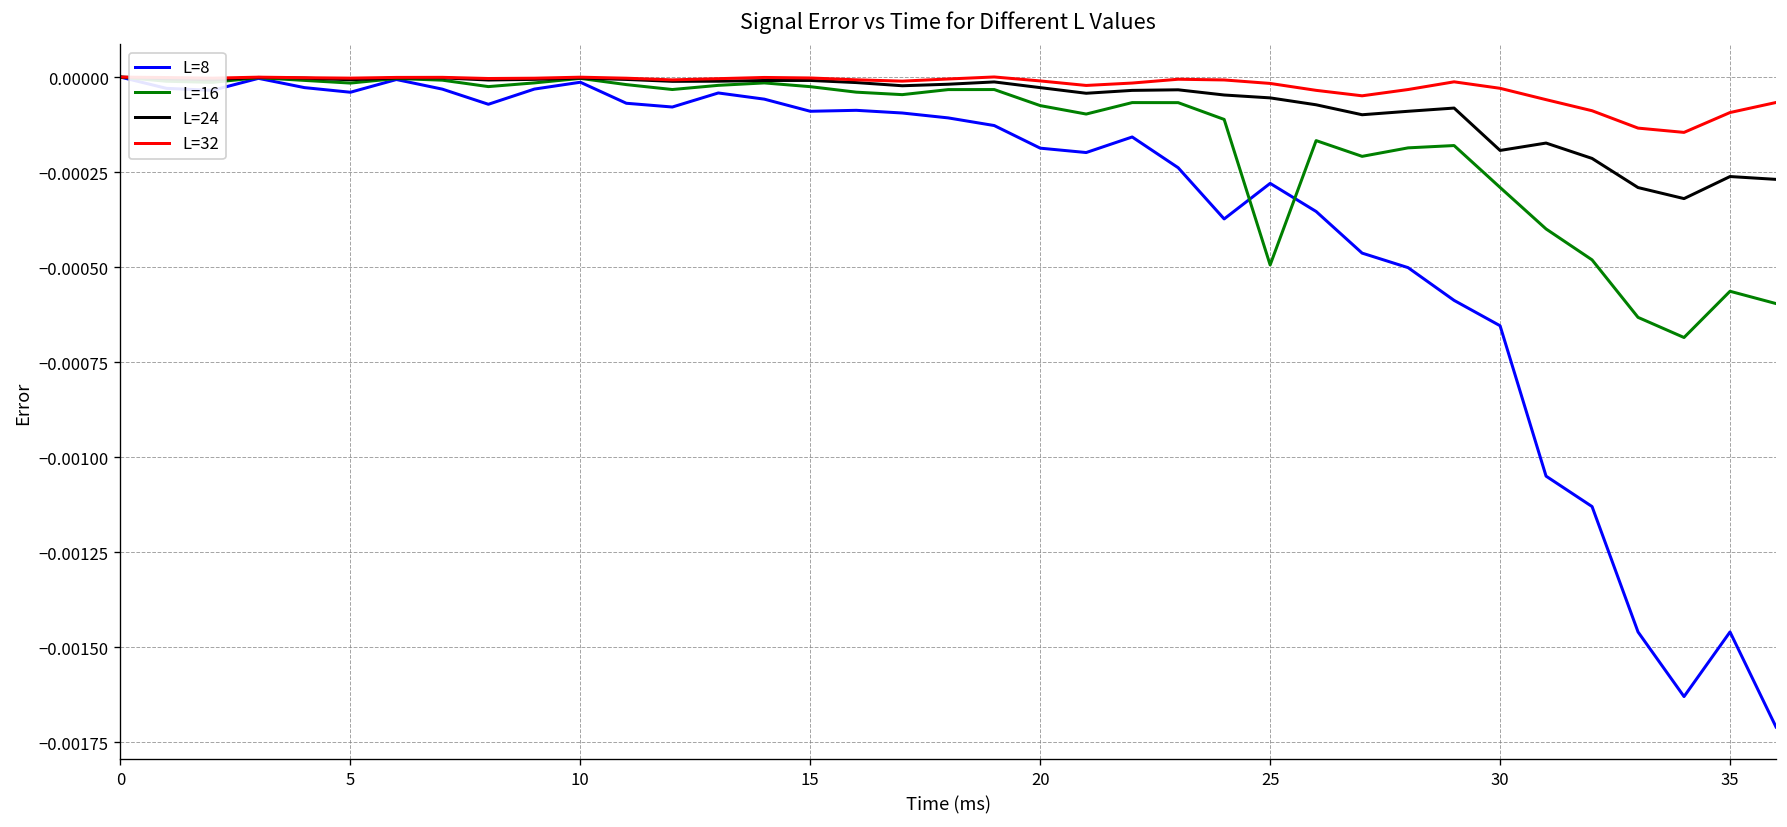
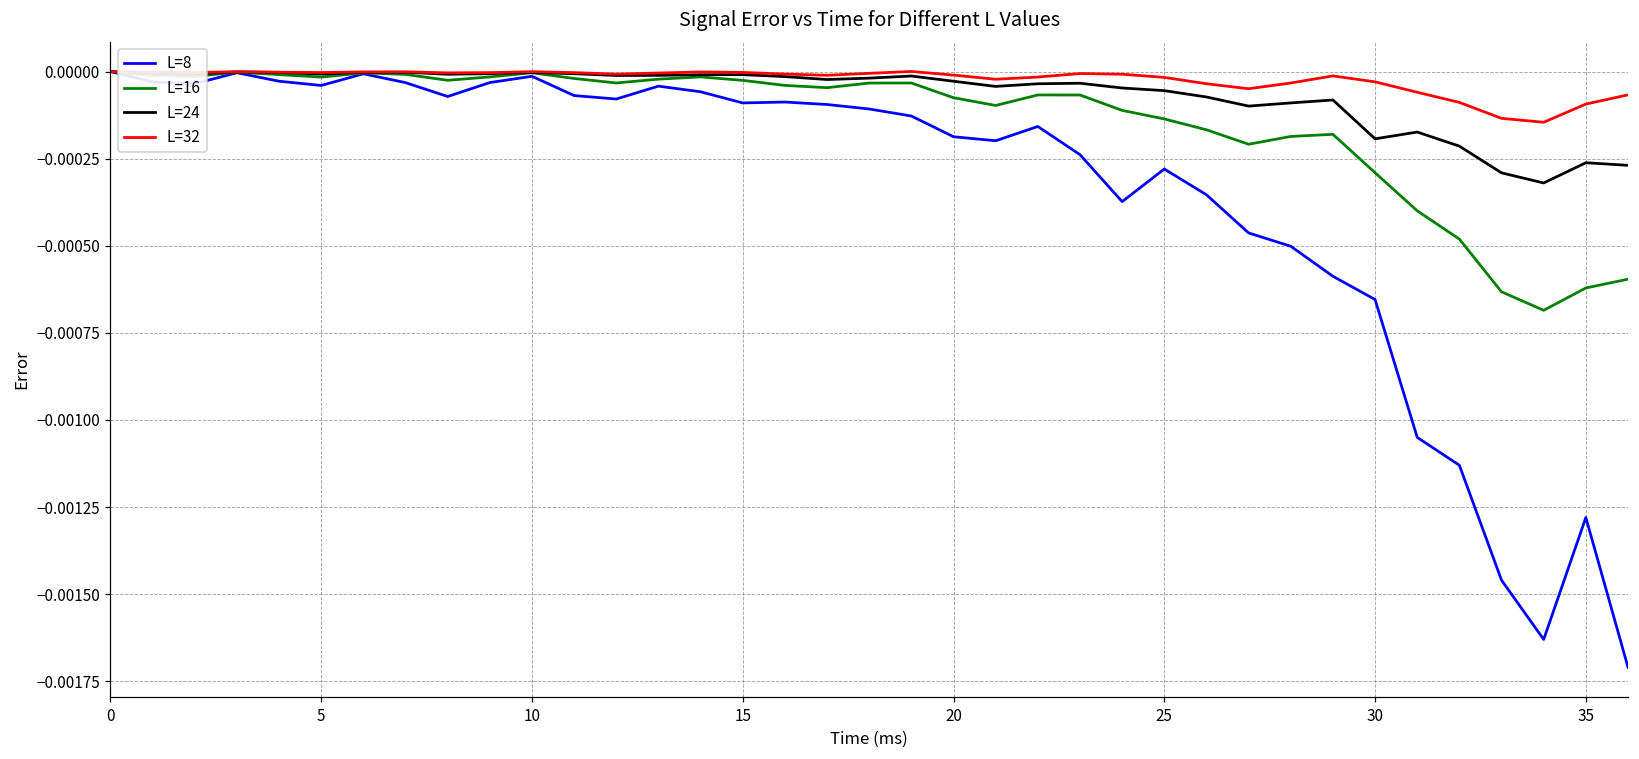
L=16, 25: -0.00049 -> -0.00014
L=8, 35: -0.00146 -> -0.00128
L=16, 35: -0.00056 -> -0.00062
